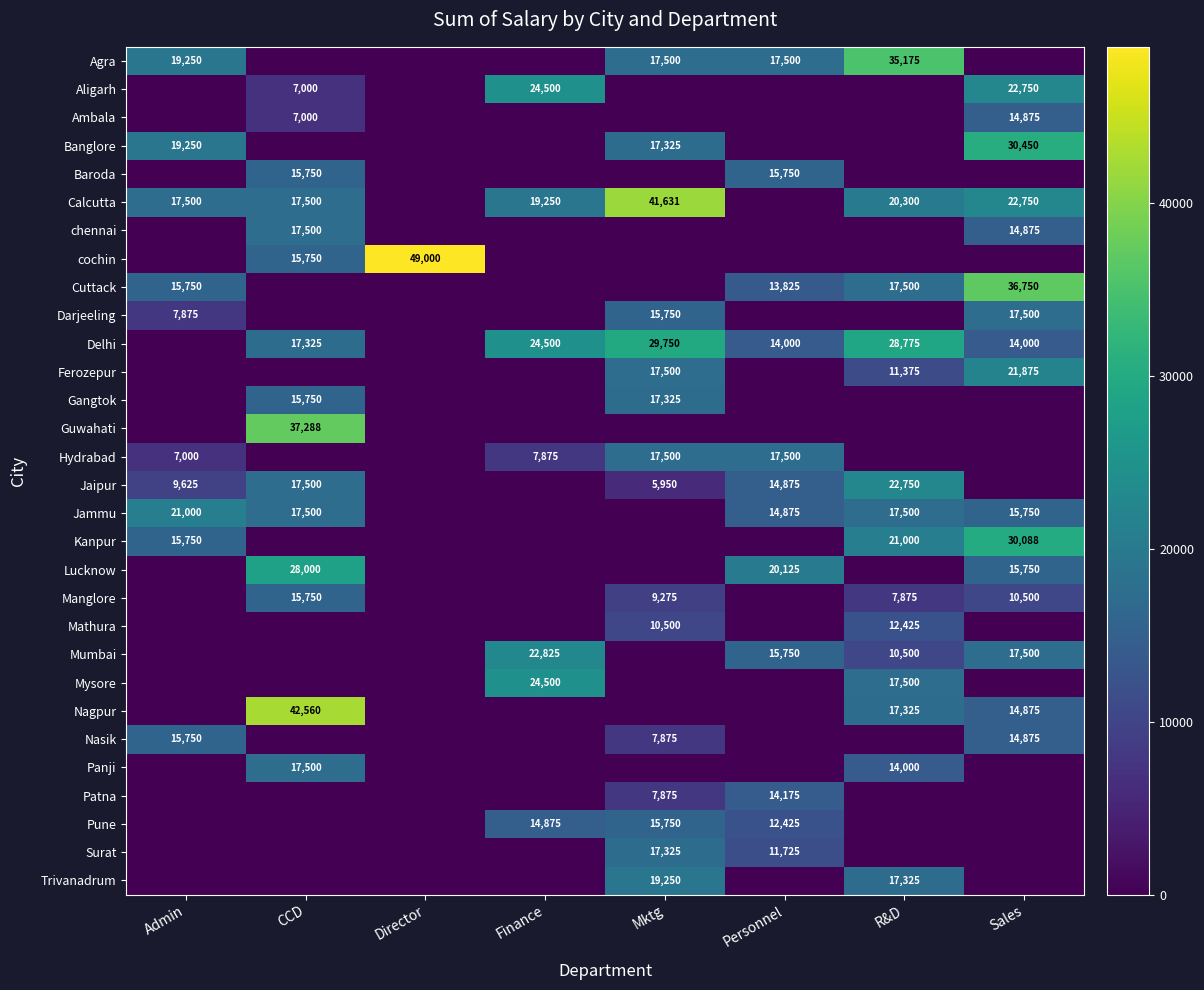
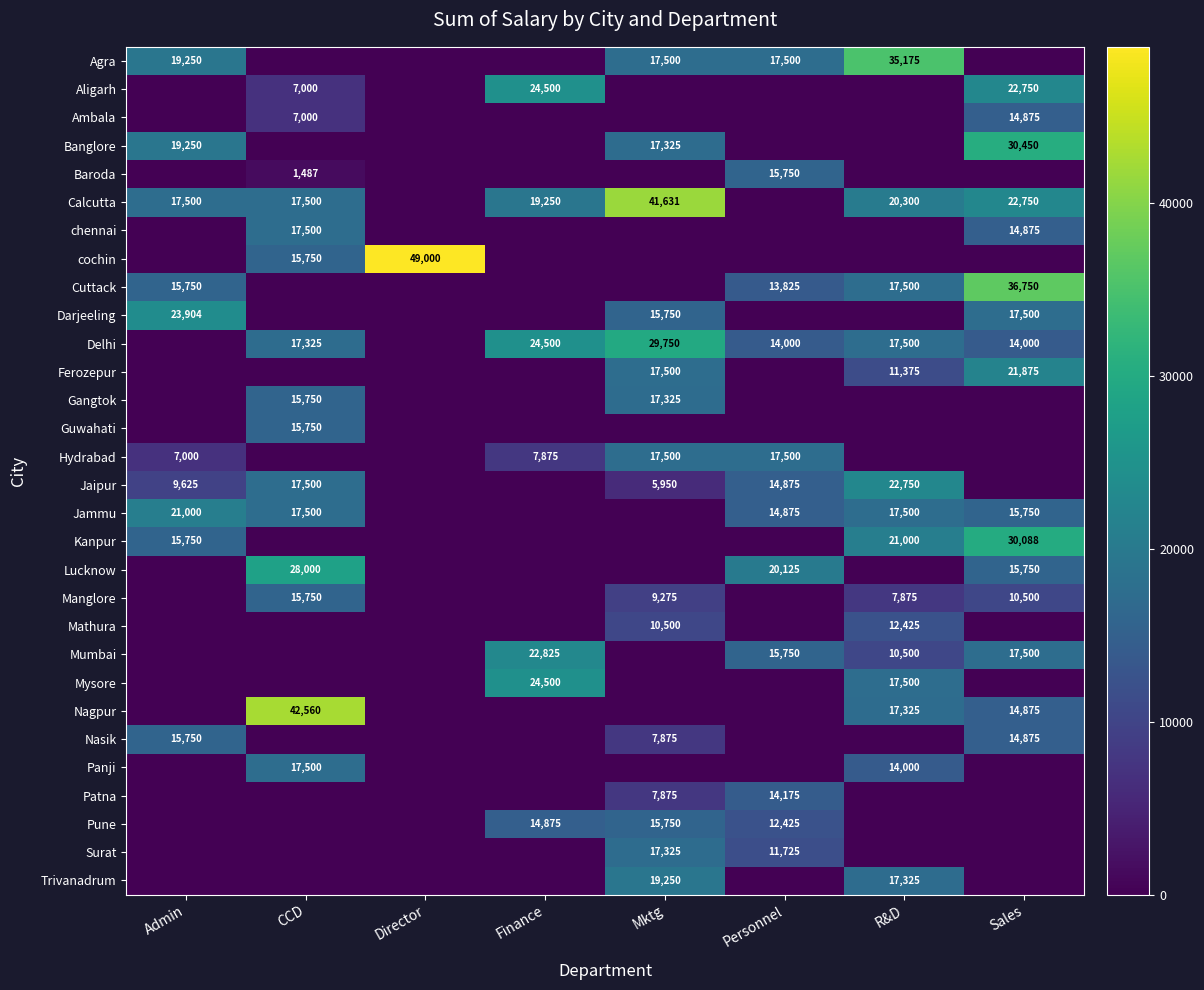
Baroda, CCD: 15,750 -> 1,487
Darjeeling, Admin: 7,875 -> 23,904
Delhi, R&D: 28,775 -> 17,500
Guwahati, CCD: 37,288 -> 15,750
